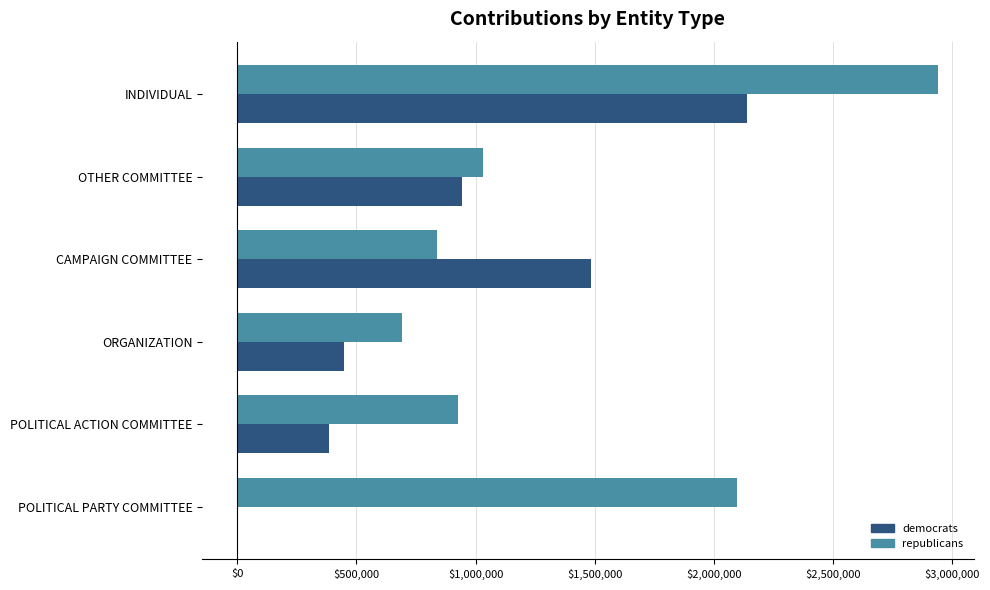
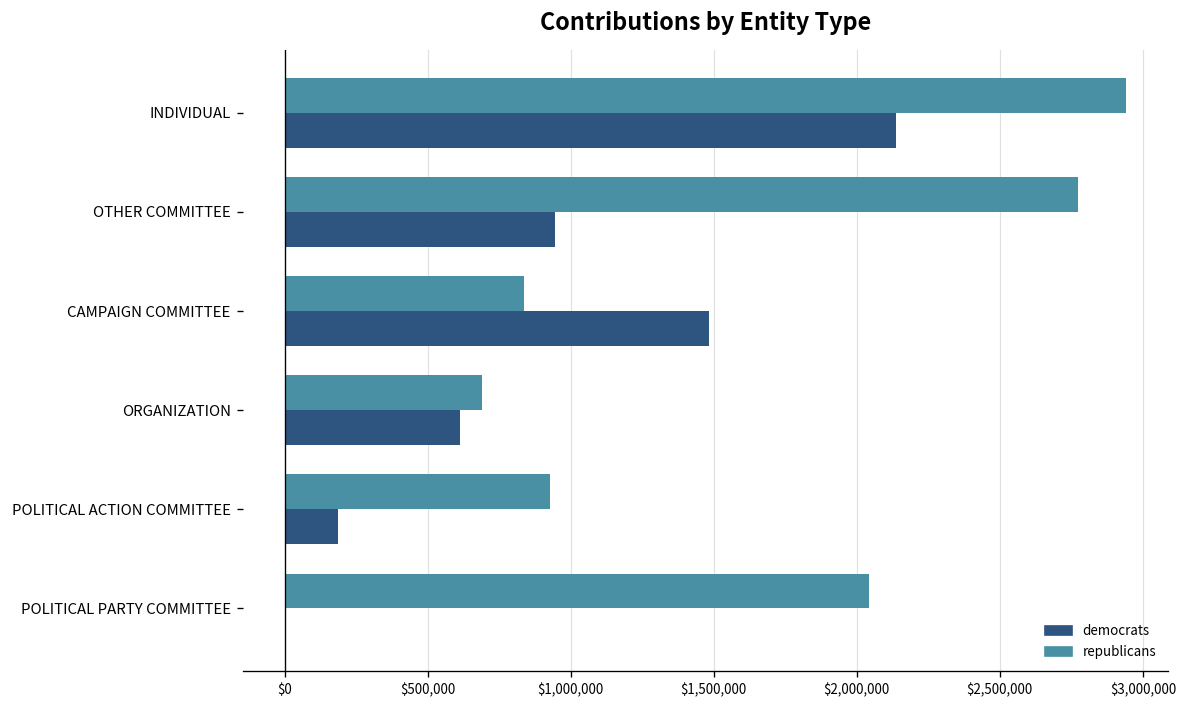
republicans, OTHER COMMITTEE: $1,030,000 -> $2,770,000
democrats, ORGANIZATION: $450,000 -> $610,000
democrats, POLITICAL ACTION COMMITTEE: $390,000 -> $190,000
republicans, POLITICAL PARTY COMMITTEE: $2,100,000 -> $2,040,000
